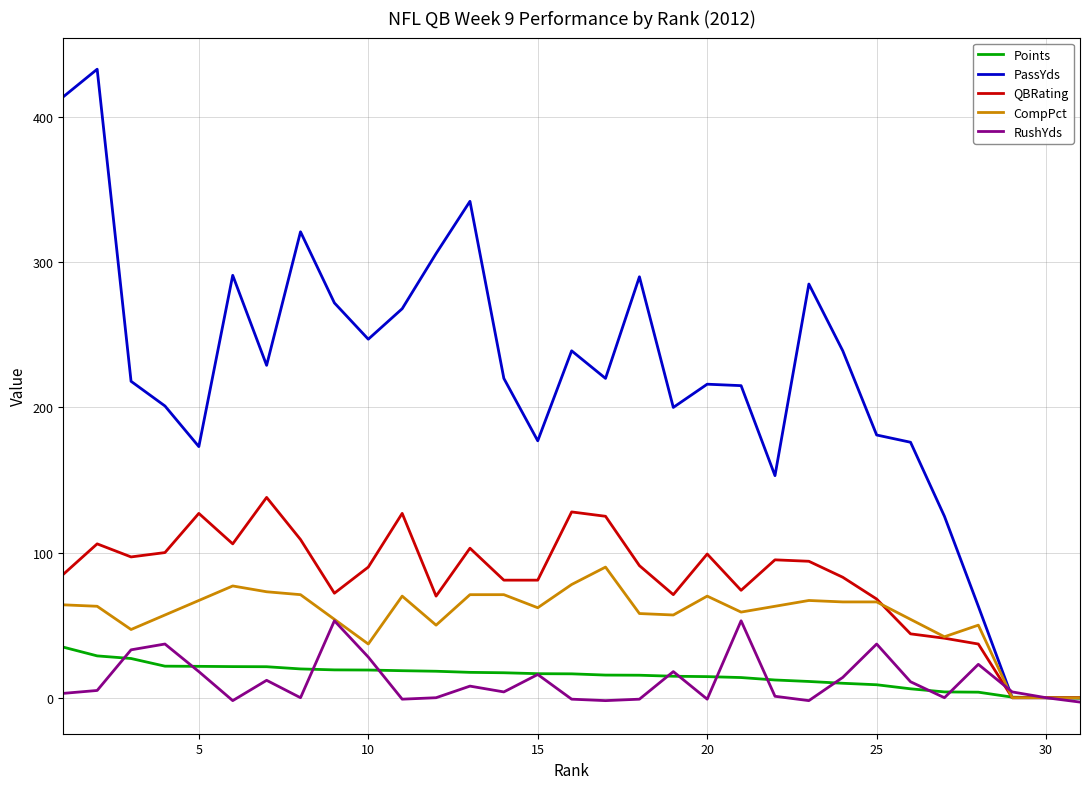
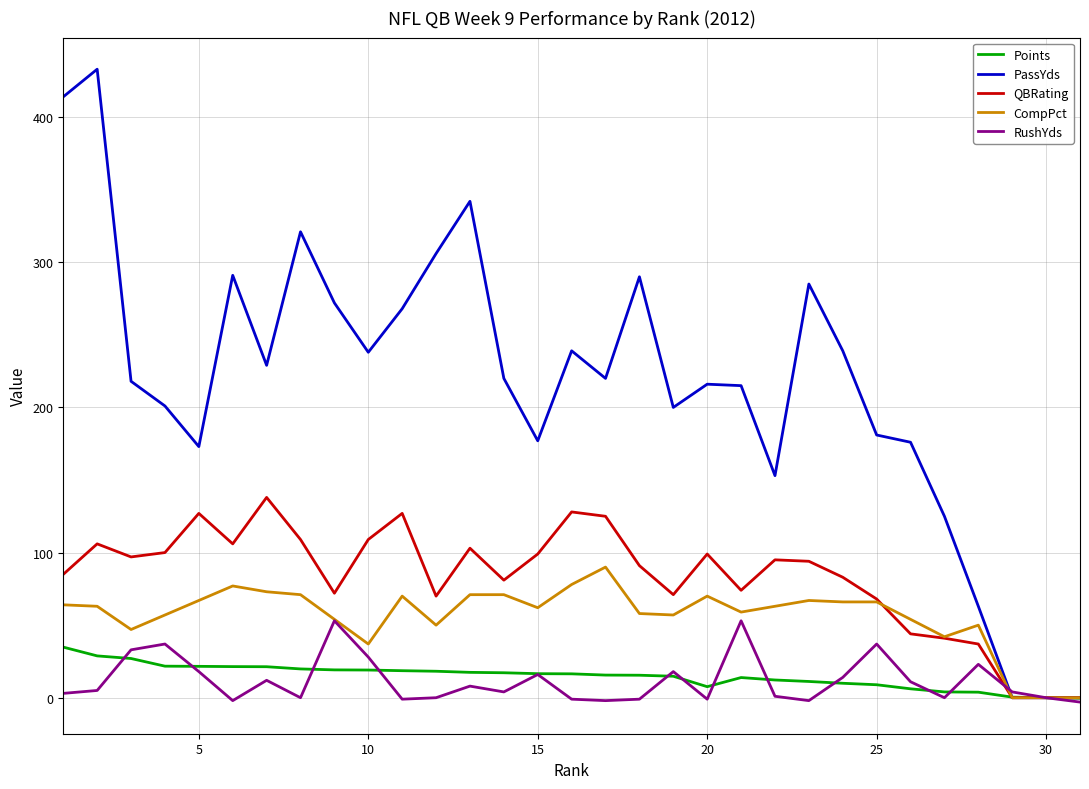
PassYds, 10: 247 -> 238
QBRating, 10: 90 -> 109
QBRating, 15: 81 -> 99
Points, 20: 15 -> 8
